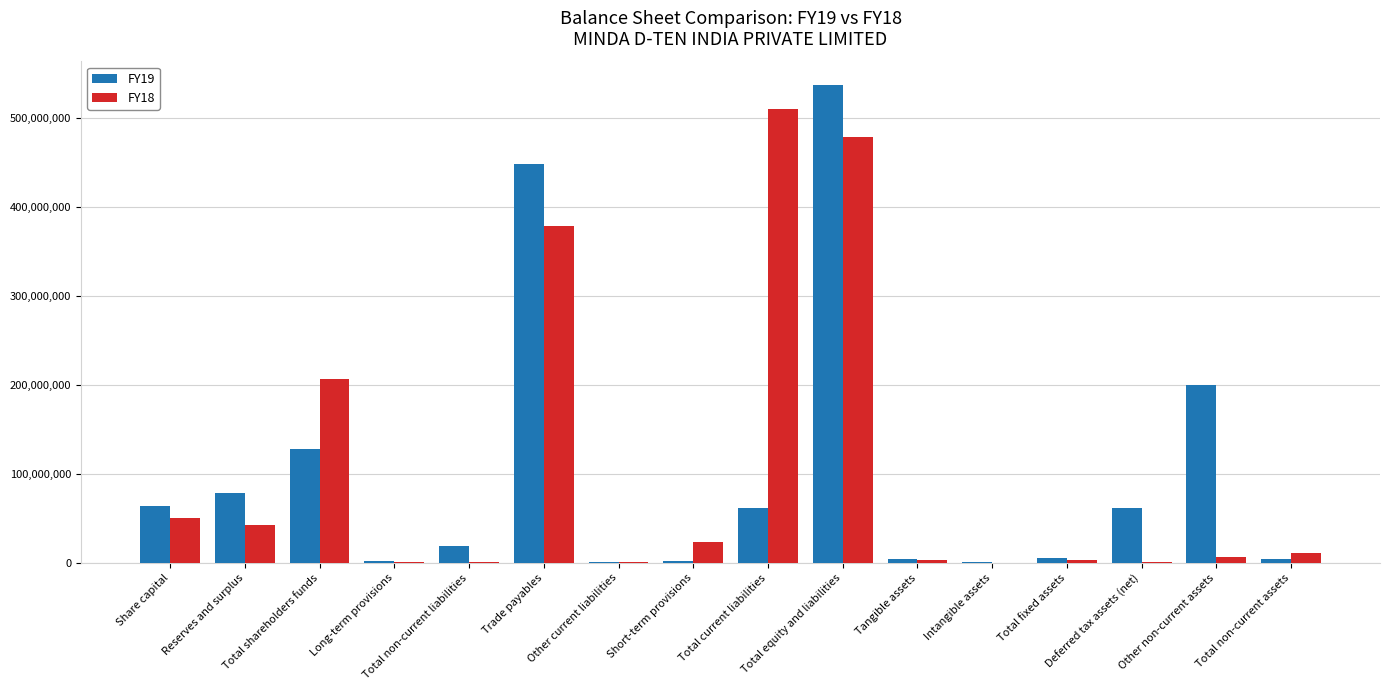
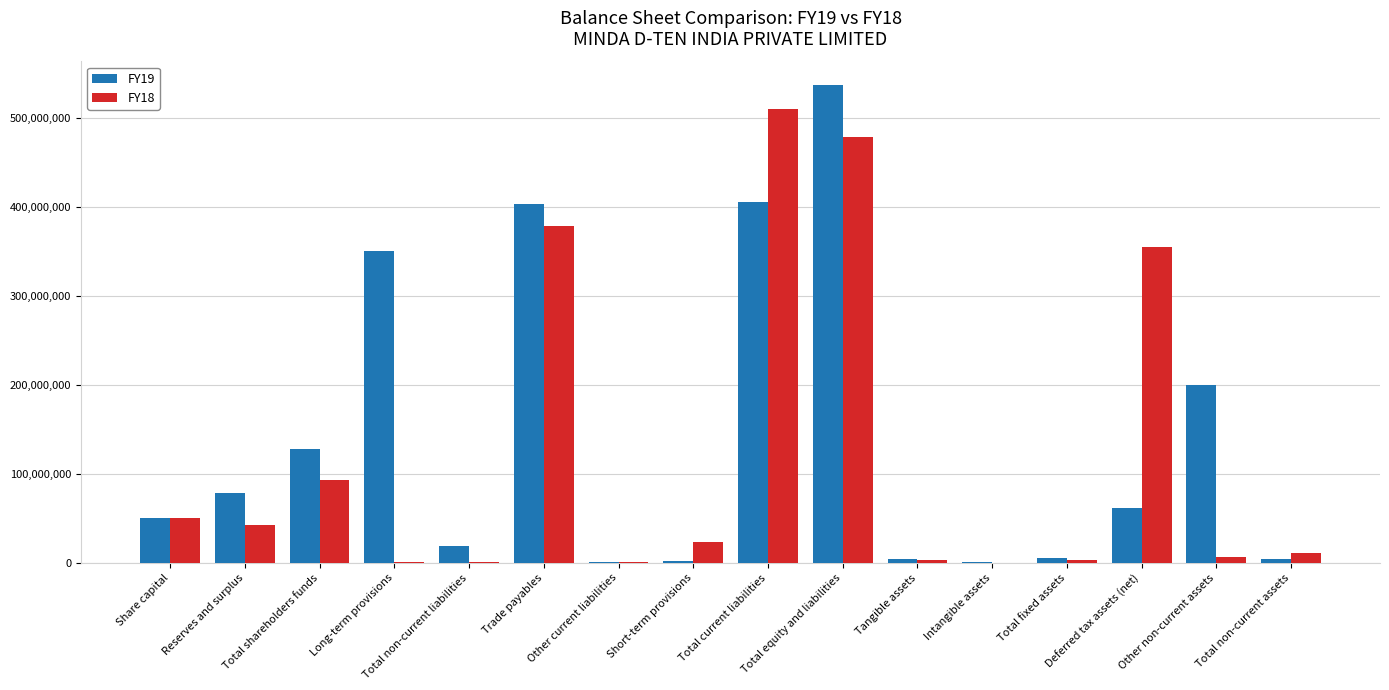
FY19, Share capital: 60,000,000 -> 50,000,000
FY18, Total shareholders funds: 210,000,000 -> 90,000,000
FY19, Long-term provisions: 0 -> 350,000,000
FY19, Trade payables: 450,000,000 -> 400,000,000
FY19, Total current liabilities: 60,000,000 -> 410,000,000
FY18, Deferred tax assets (net): 0 -> 360,000,000
